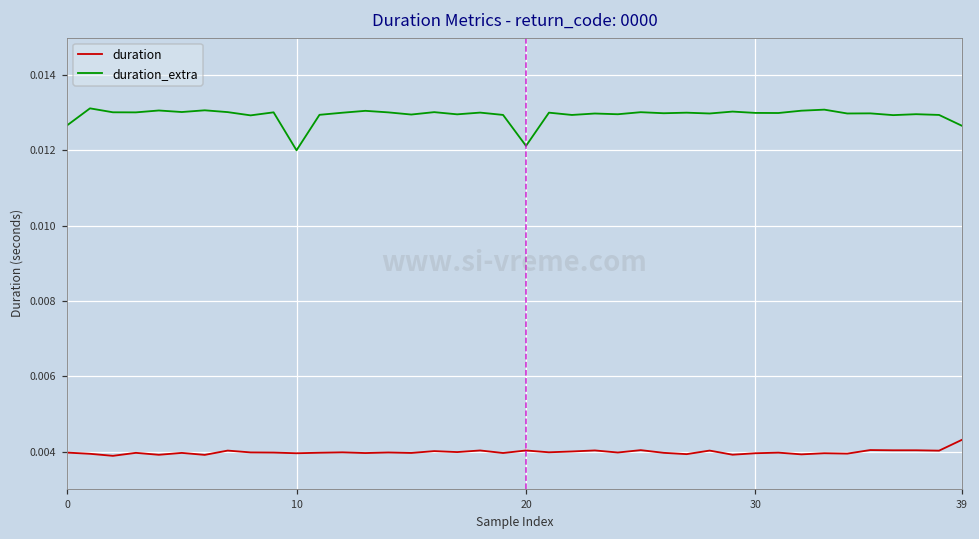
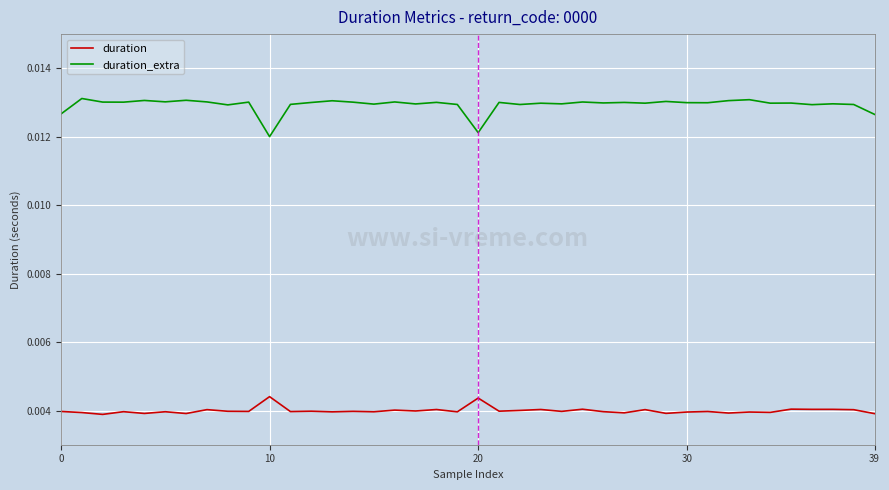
duration, 10: 0.0040 -> 0.0044
duration, 20: 0.0040 -> 0.0044
duration, 39: 0.0043 -> 0.0039
